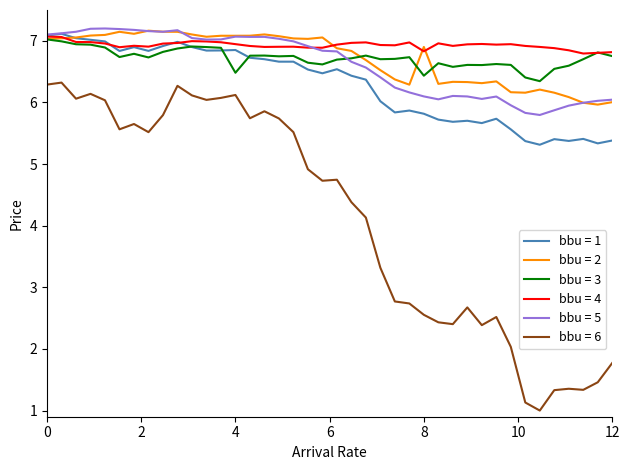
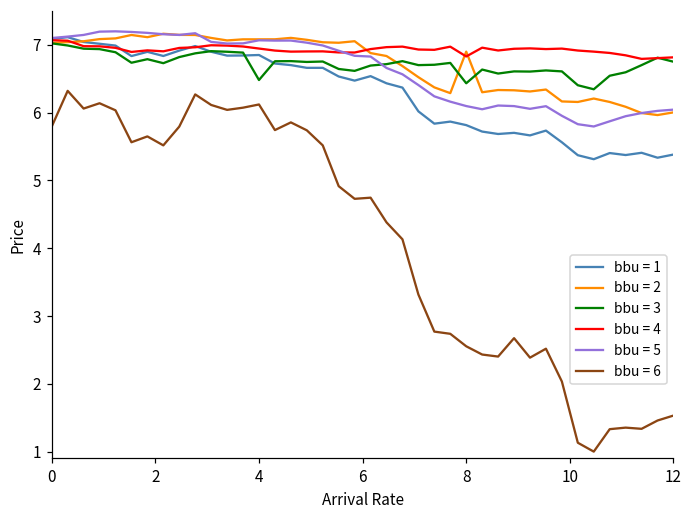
bbu = 6, 0: 6.3 -> 5.8
bbu = 6, 12: 1.8 -> 1.5
